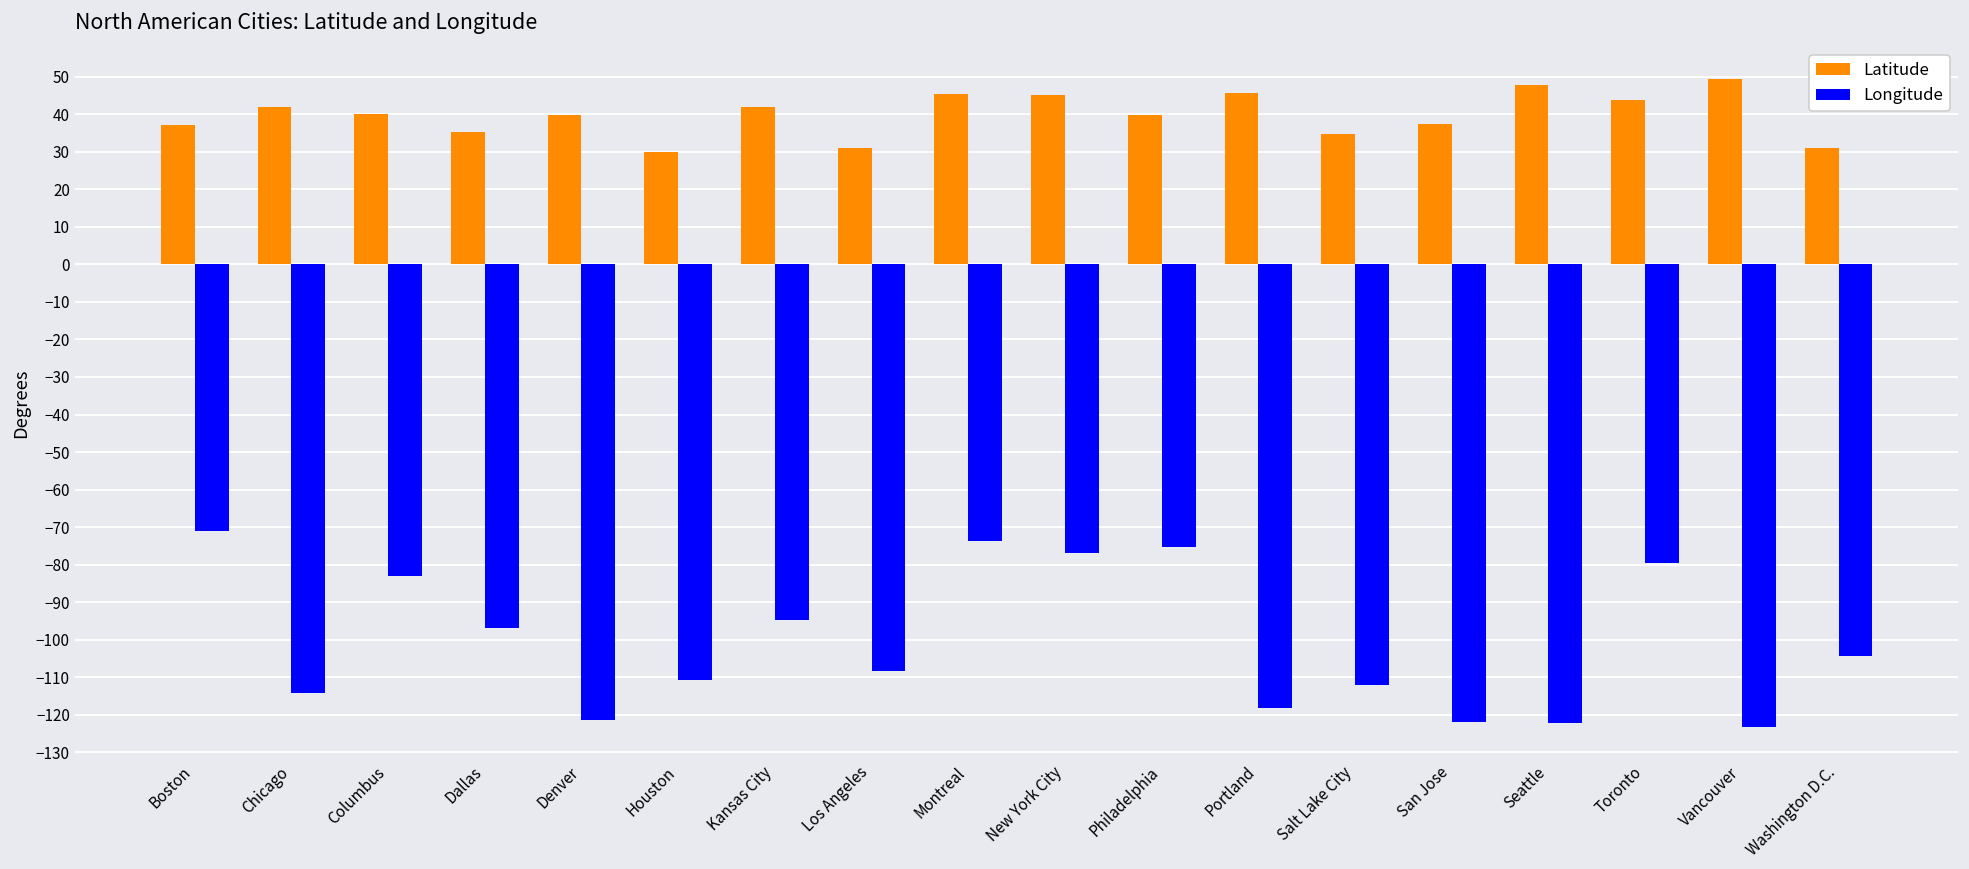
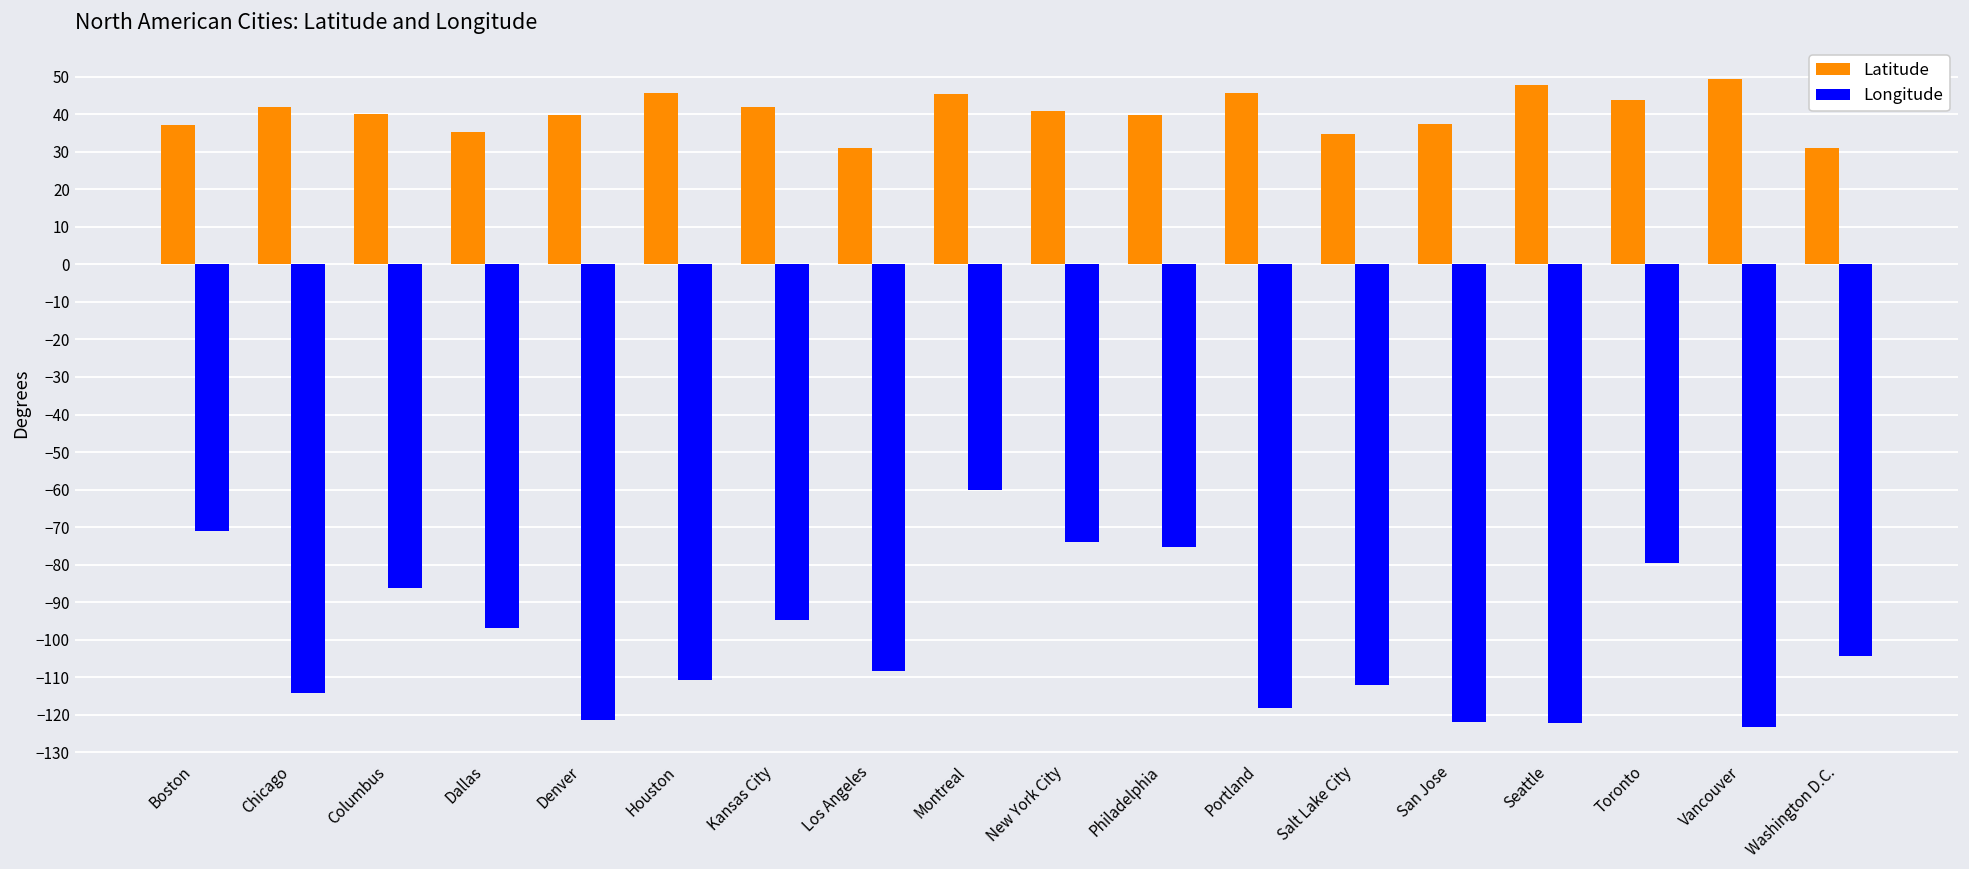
Longitude, Columbus: -83 -> -86
Latitude, Houston: 30 -> 46
Longitude, Montreal: -74 -> -60
Latitude, New York City: 45 -> 41
Longitude, New York City: -77 -> -74
